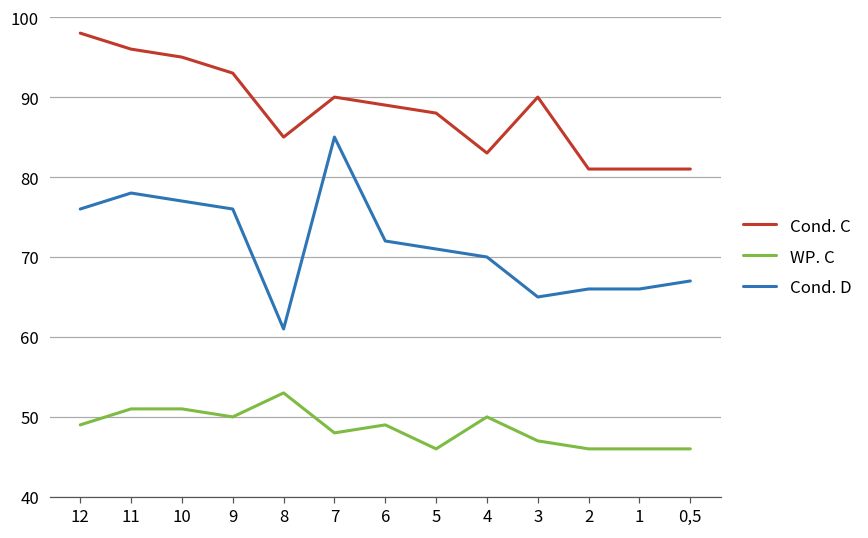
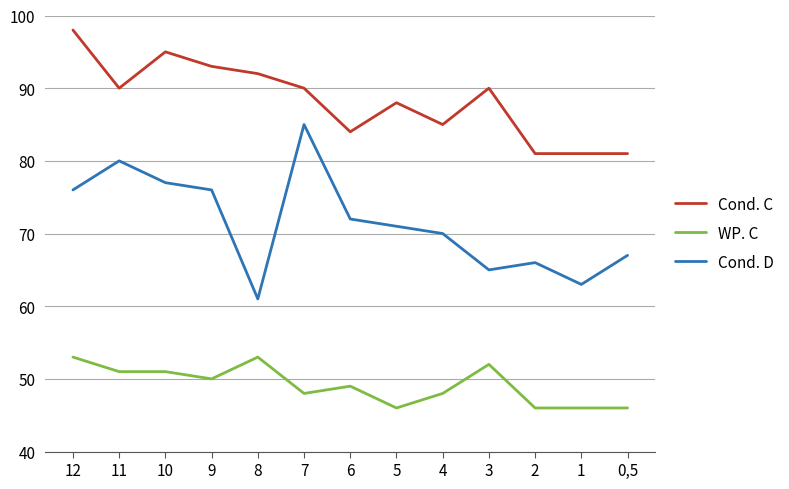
WP. C, 12: 49 -> 53
Cond. C, 11: 96 -> 90
Cond. D, 11: 78 -> 80
Cond. C, 8: 85 -> 92
Cond. C, 6: 89 -> 84
Cond. C, 4: 83 -> 85
WP. C, 4: 50 -> 48
WP. C, 3: 47 -> 52
Cond. D, 1: 66 -> 63
